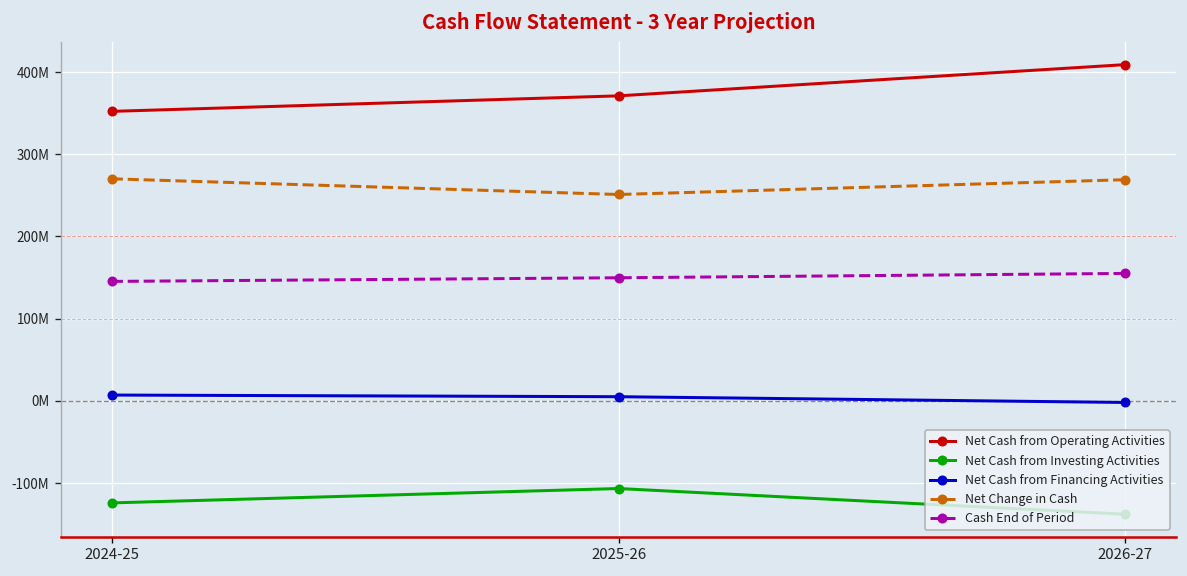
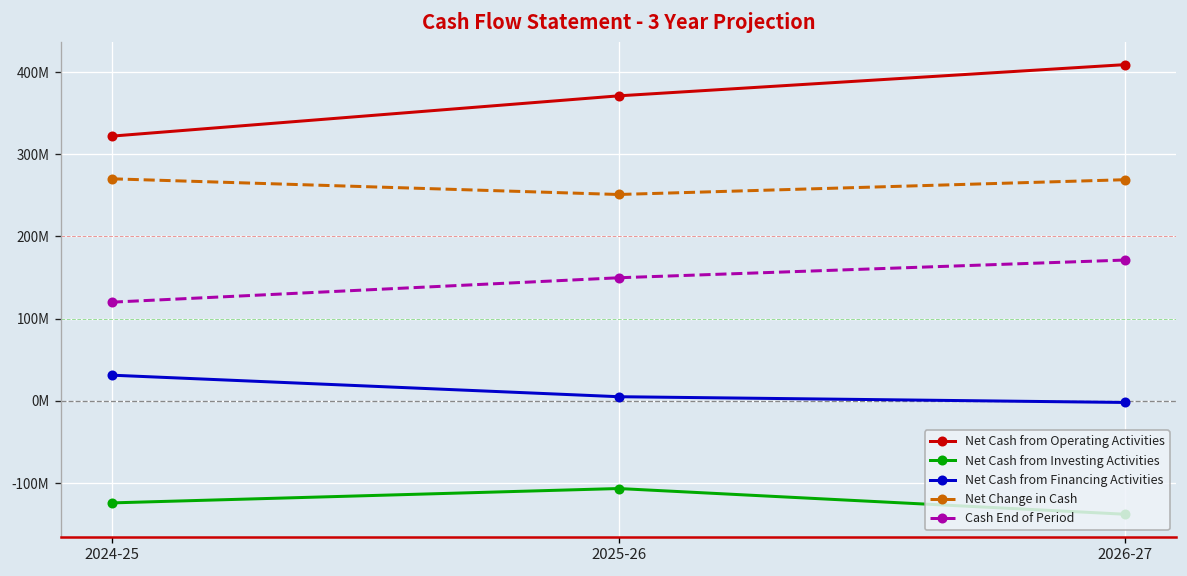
Net Cash from Operating Activities, 2024-25: 350000000 -> 320000000
Net Cash from Financing Activities, 2024-25: 10000000 -> 30000000
Cash End of Period, 2024-25: 150000000 -> 120000000
Cash End of Period, 2026-27: 160000000 -> 170000000
